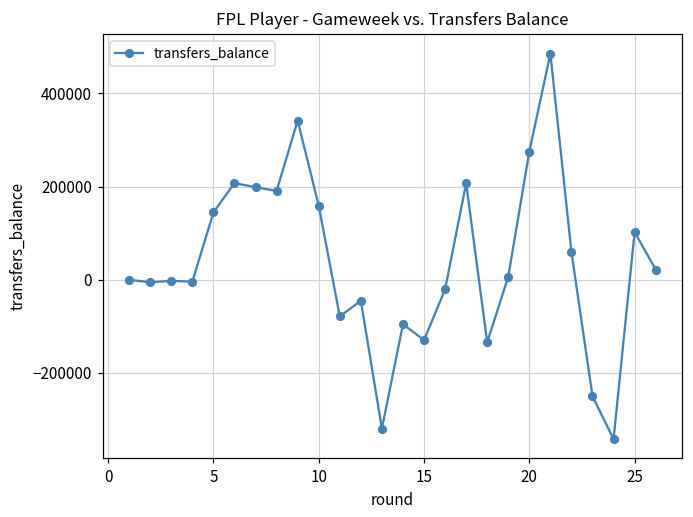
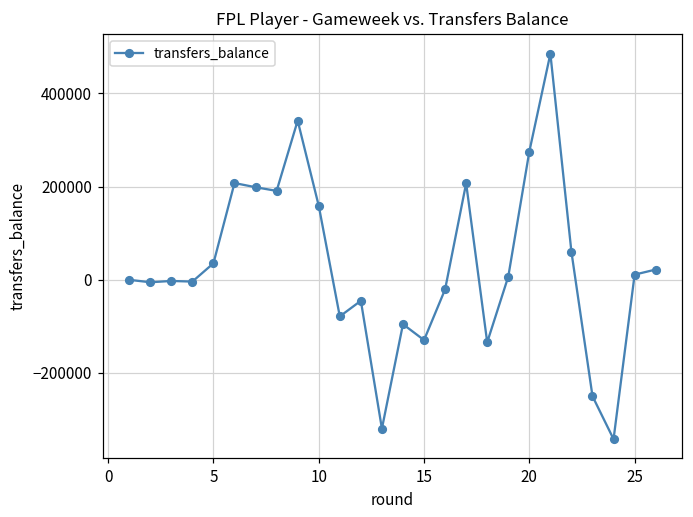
5: 140000 -> 40000
25: 100000 -> 10000
